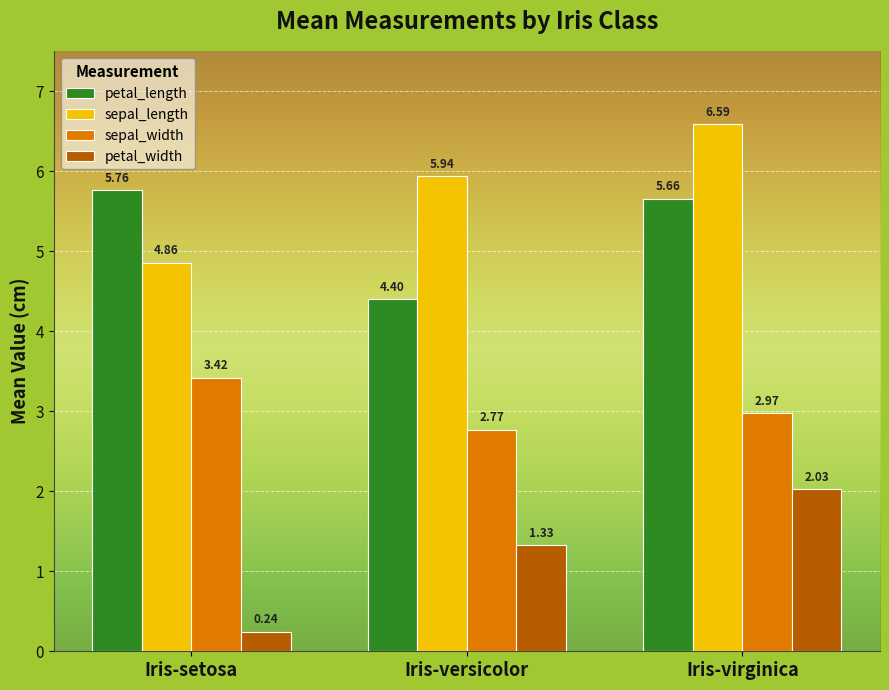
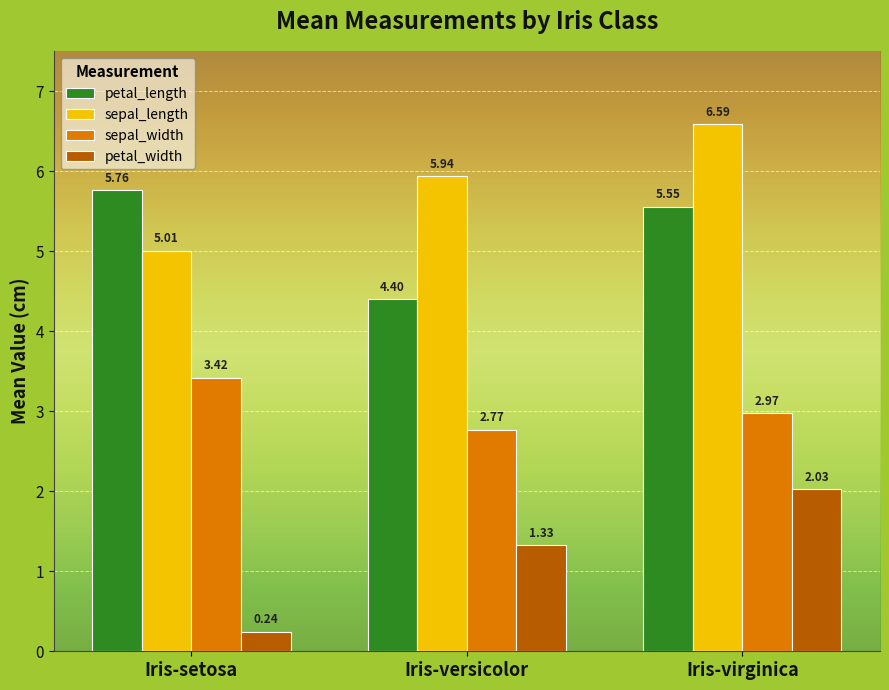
sepal_length, Iris-setosa: 4.86 -> 5.01
petal_length, Iris-virginica: 5.66 -> 5.55
